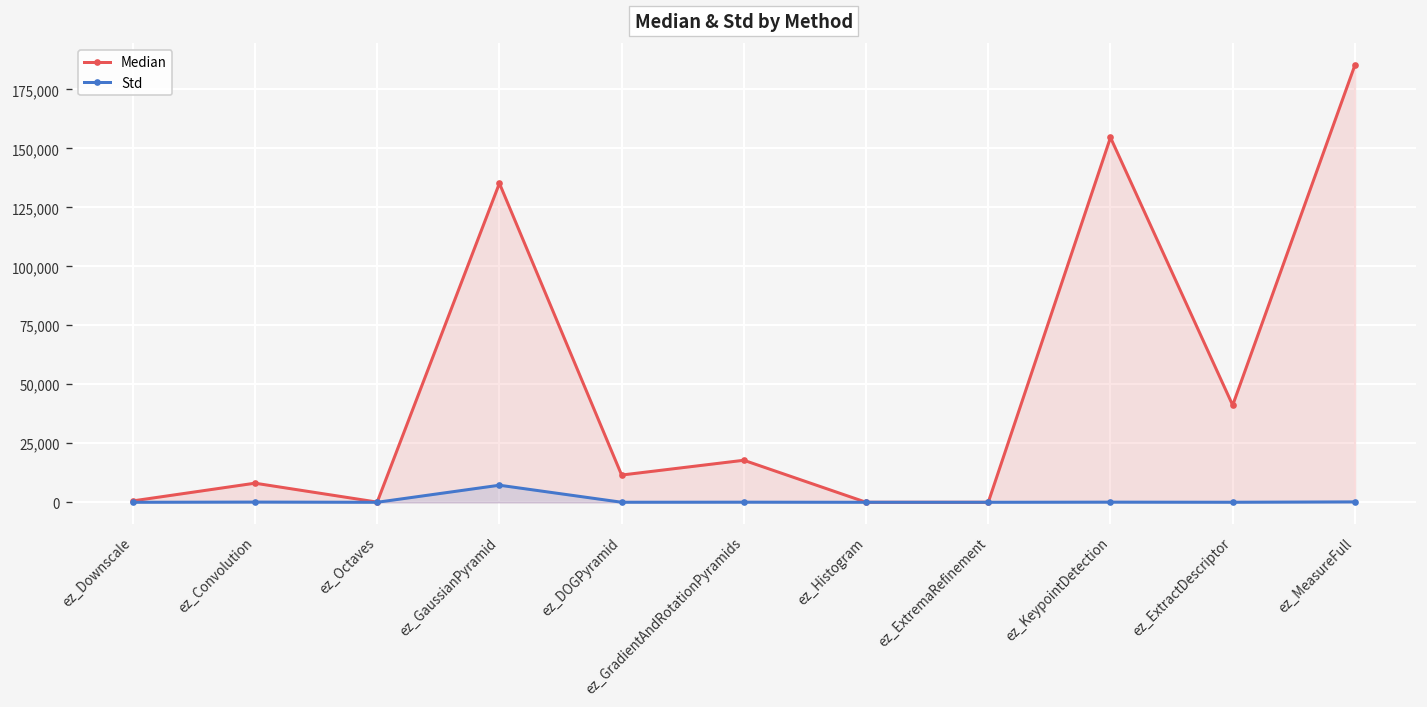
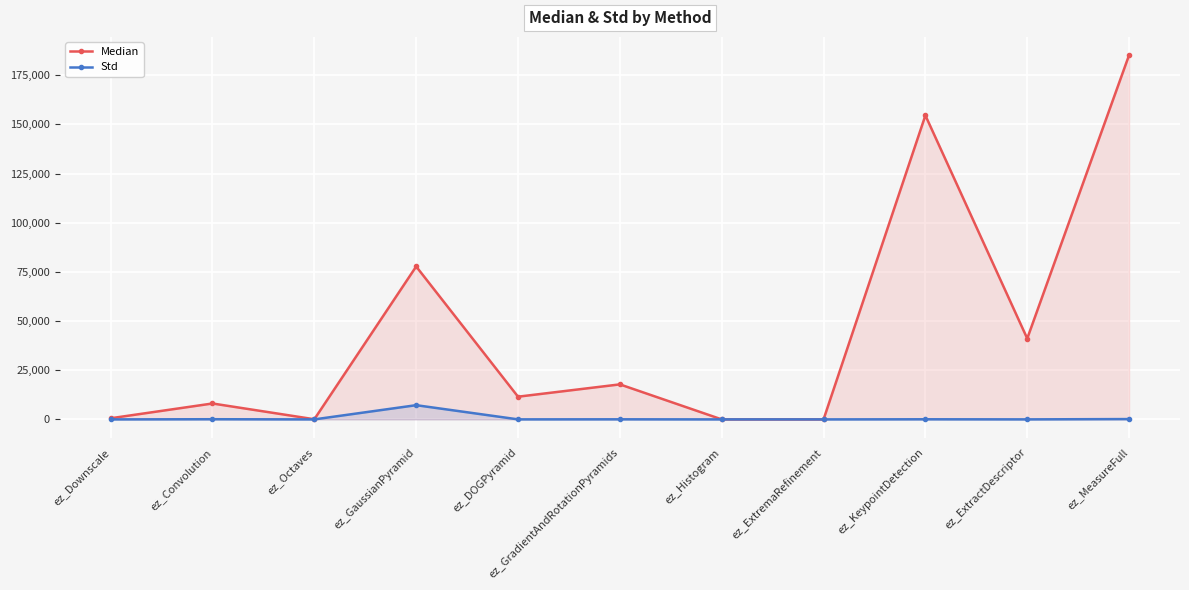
Median, ez_GaussianPyramid: 135,000 -> 78,000
